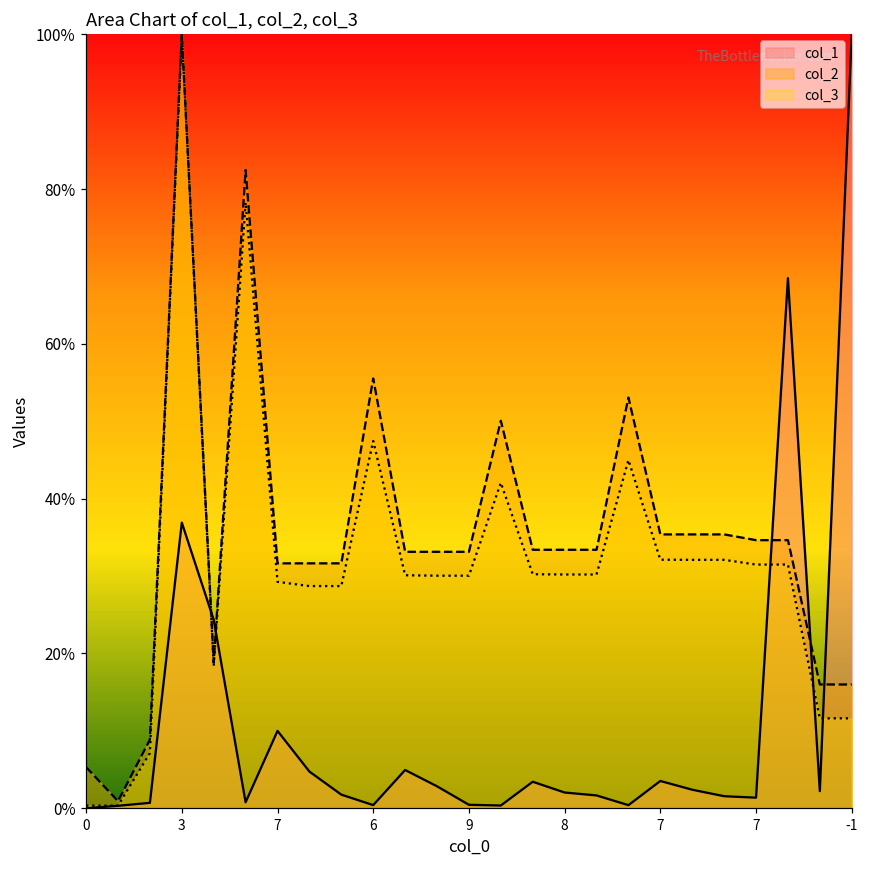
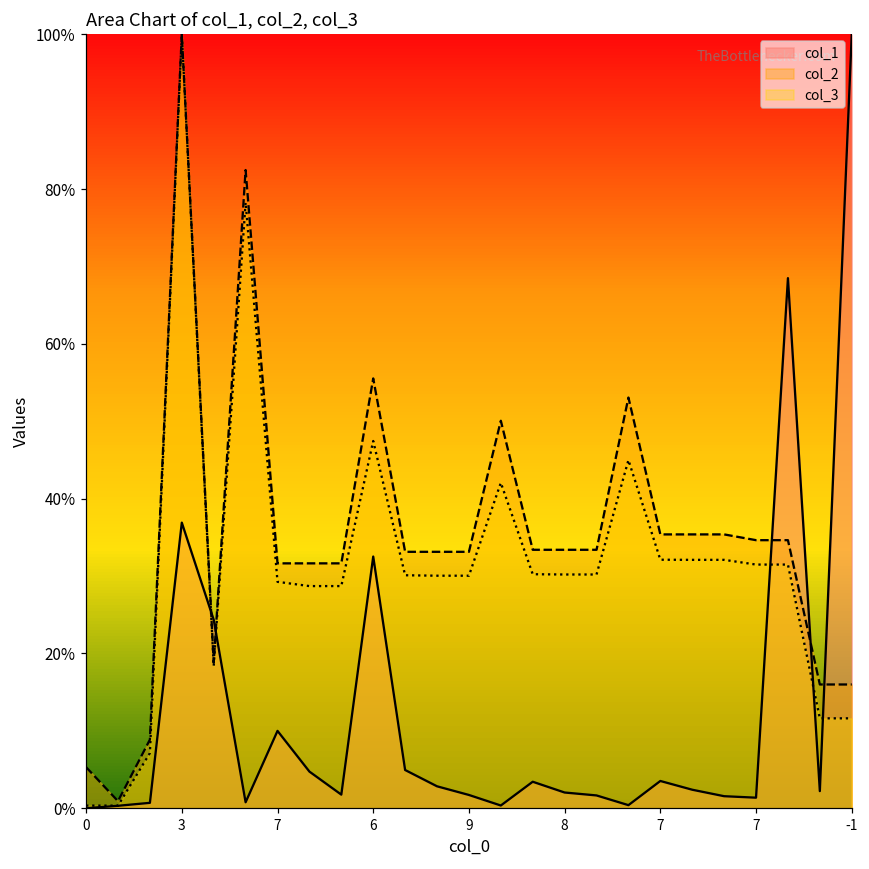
col_1, 6: 0% -> 33%
col_1, 9: 0% -> 2%
